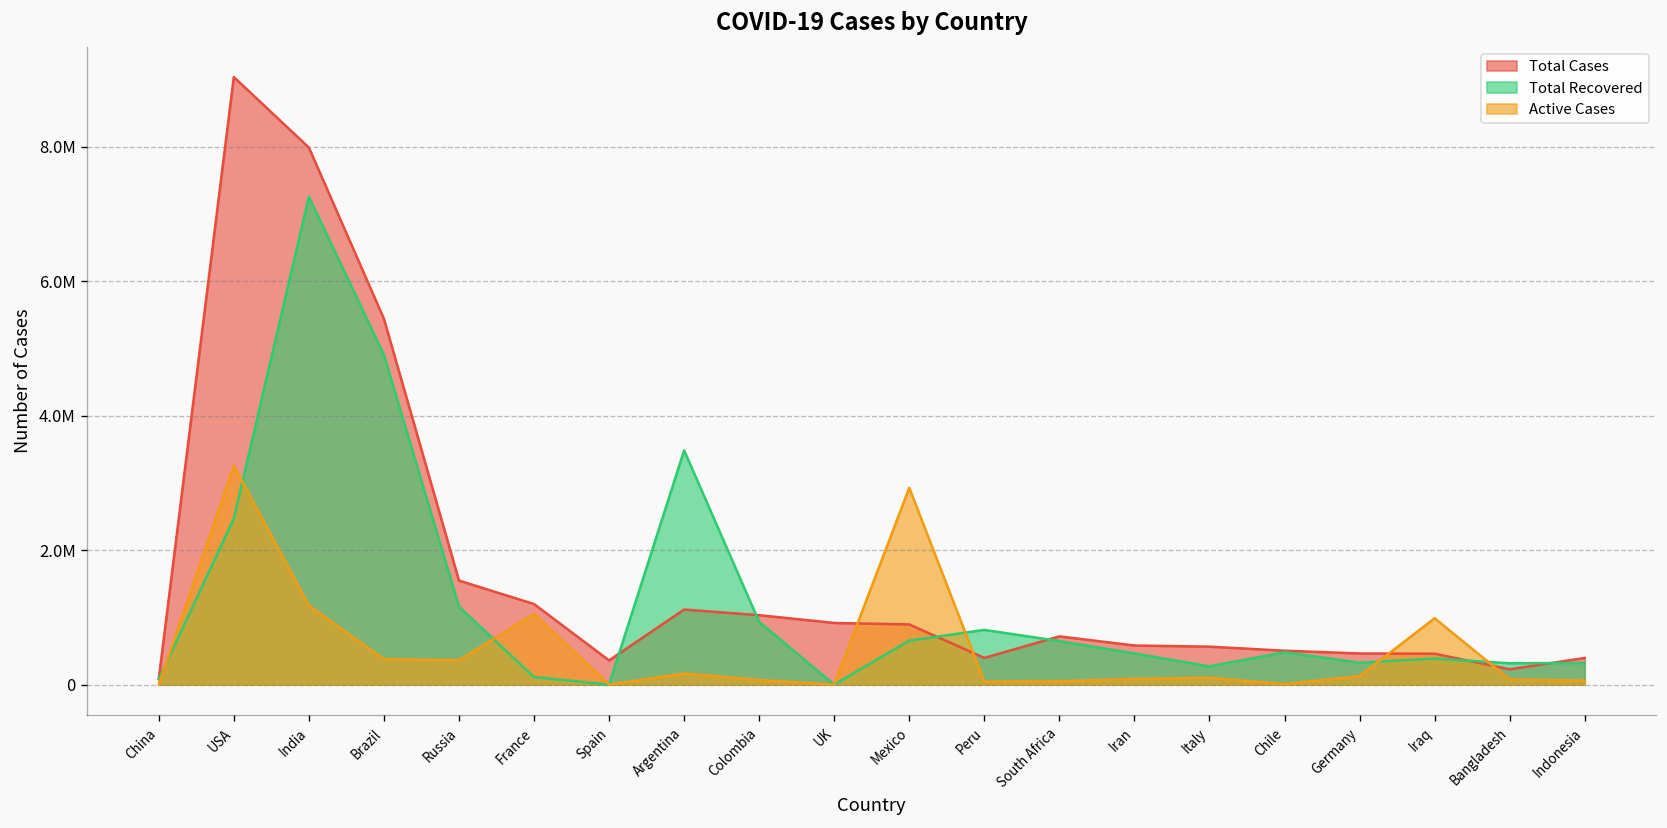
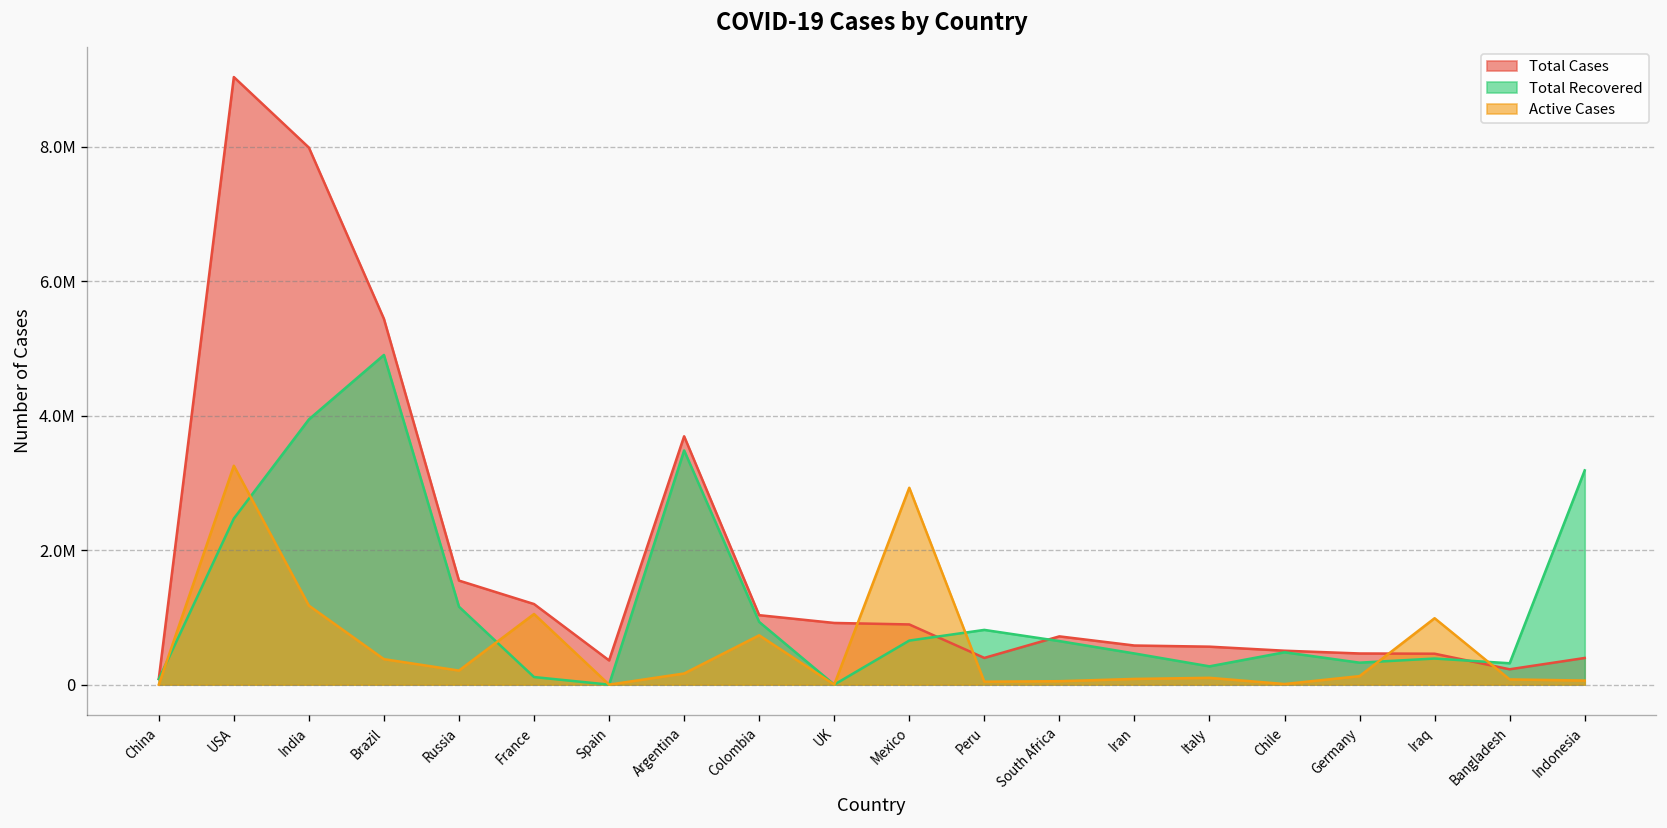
Total Recovered, India: 7300000 -> 3900000
Active Cases, Russia: 400000 -> 200000
Total Cases, Argentina: 1100000 -> 3700000
Active Cases, Colombia: 100000 -> 700000
Total Recovered, Indonesia: 300000 -> 3200000
